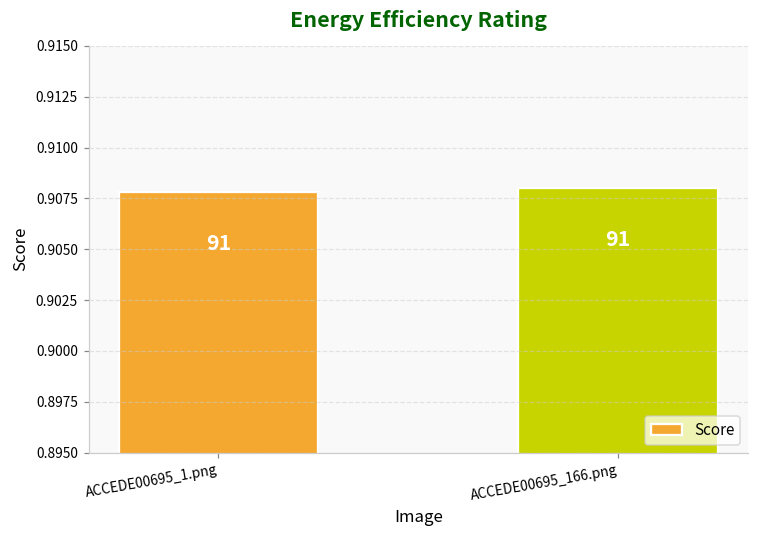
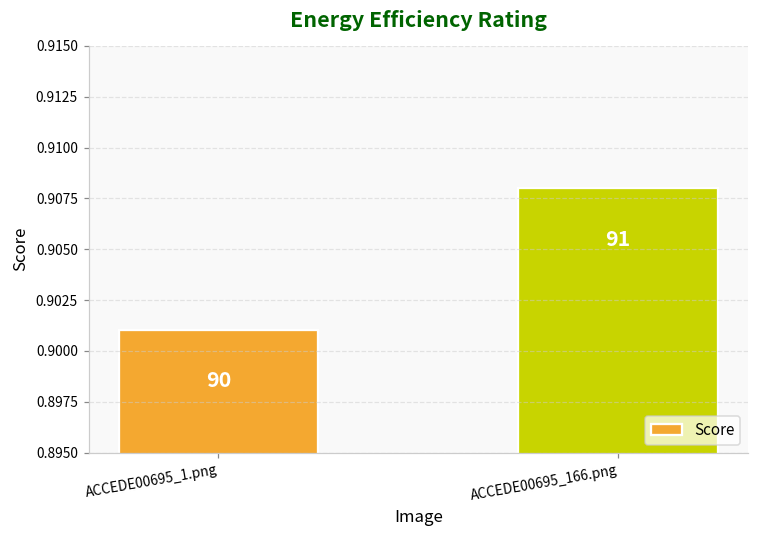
ACCEDE00695_1.png: 91 -> 90
